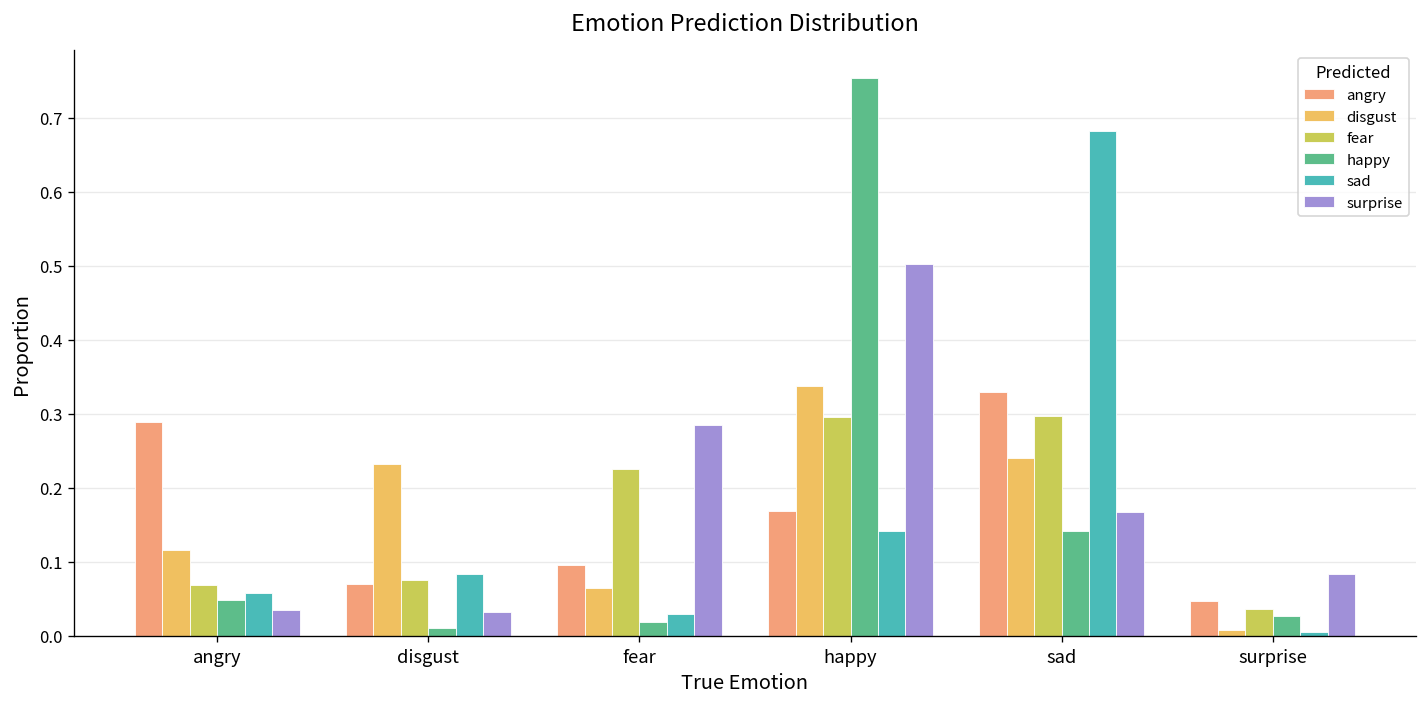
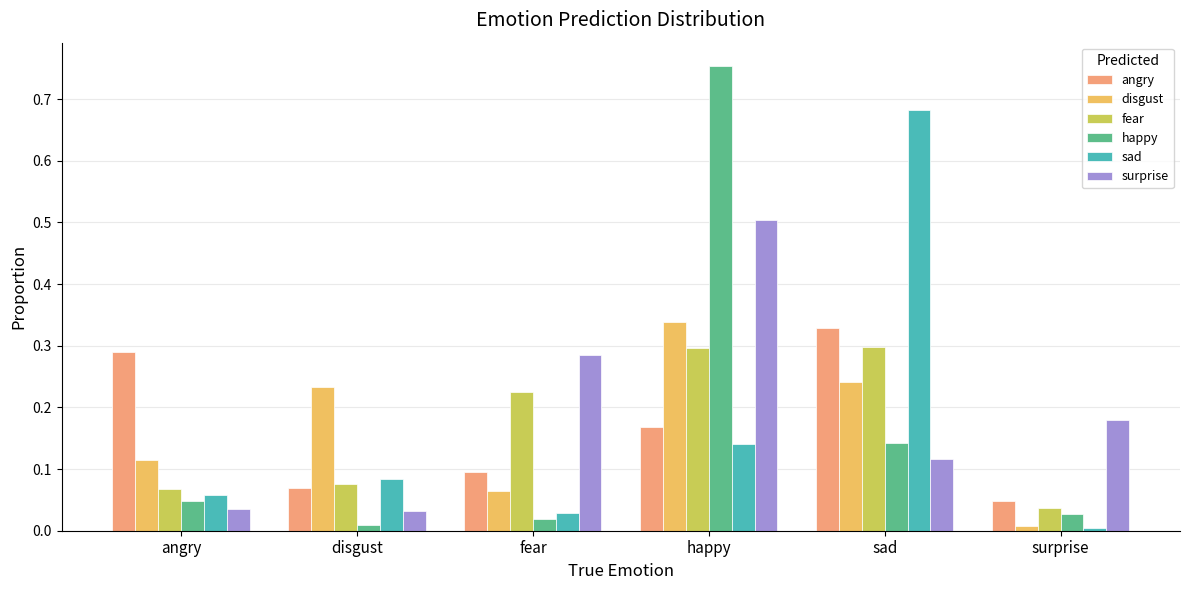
surprise, sad: 0.17 -> 0.12
surprise, surprise: 0.08 -> 0.18
